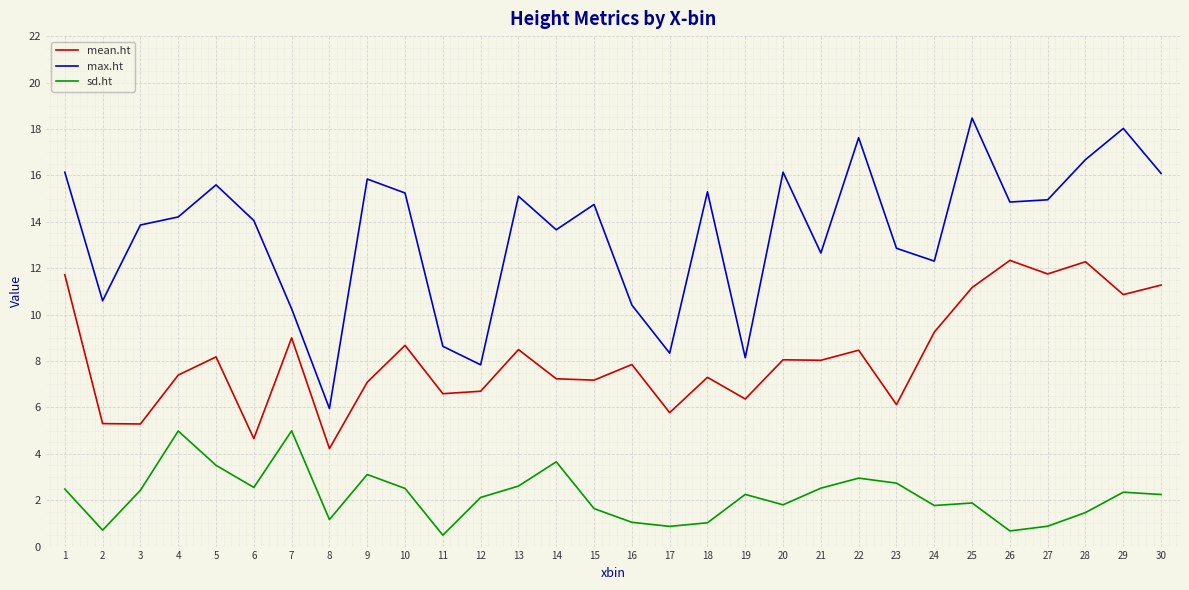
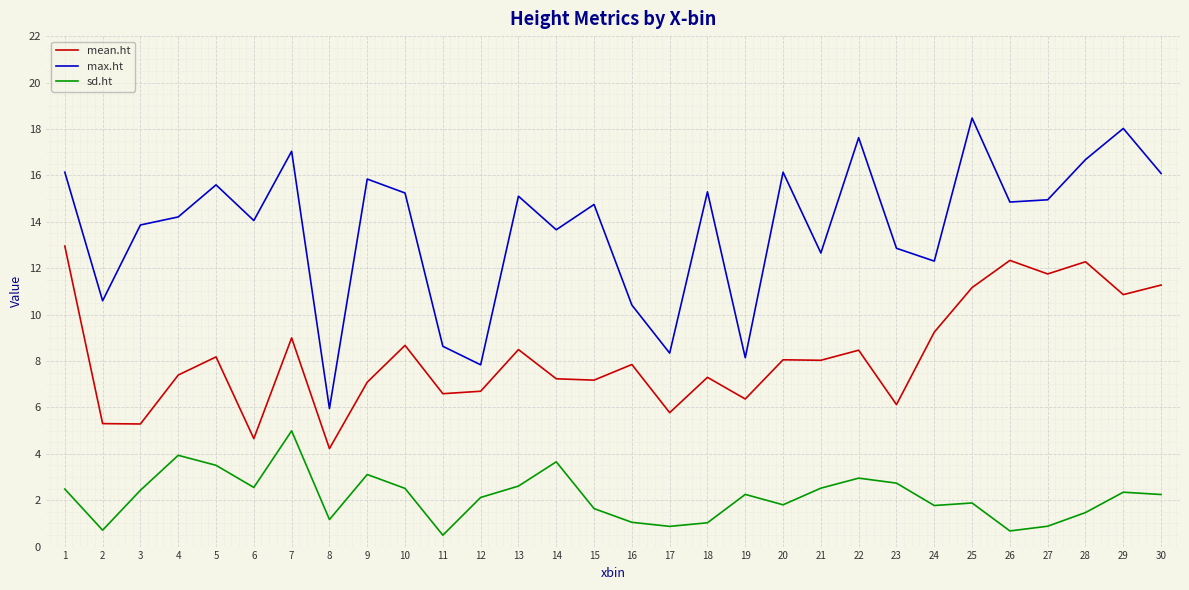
mean.ht, 1: 11.7 -> 13.0
sd.ht, 4: 5.0 -> 3.9
max.ht, 7: 10.2 -> 17.0
